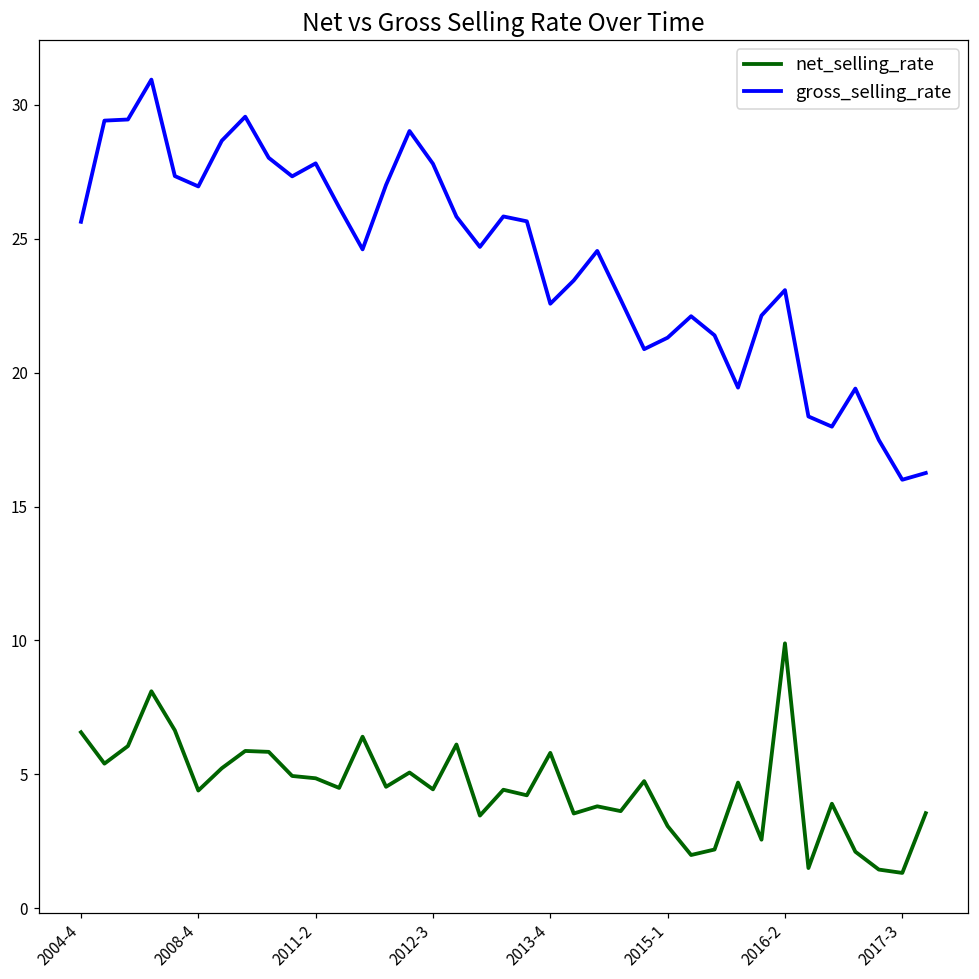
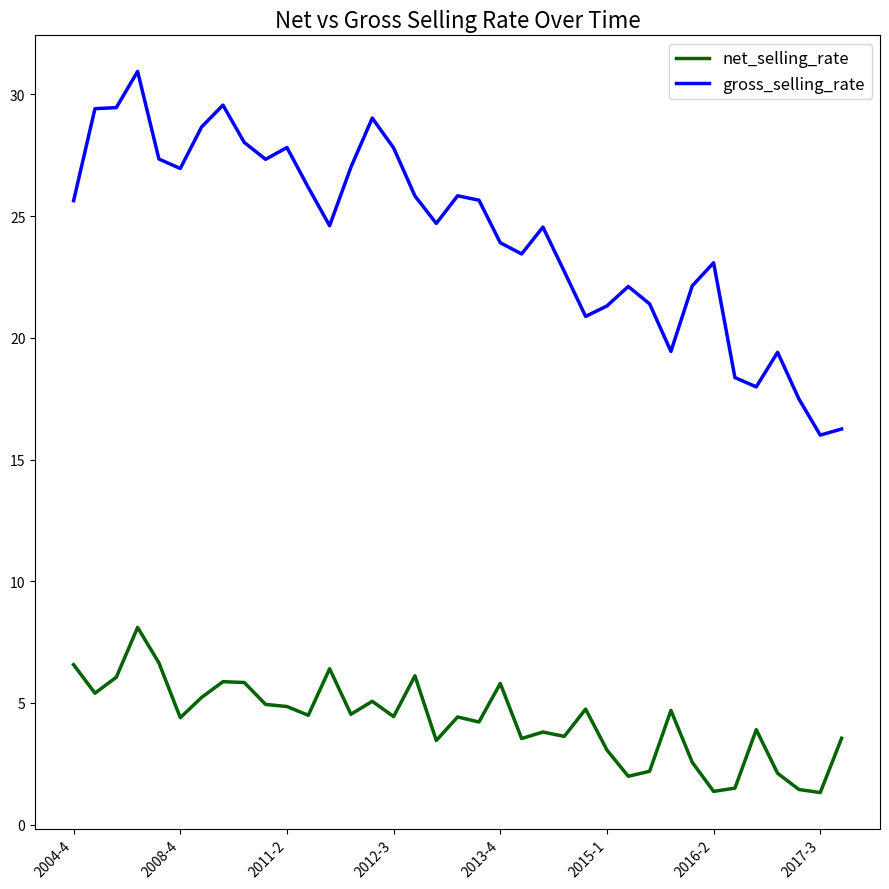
gross_selling_rate, 2013-4: 22.6 -> 23.9
net_selling_rate, 2016-2: 9.9 -> 1.4
